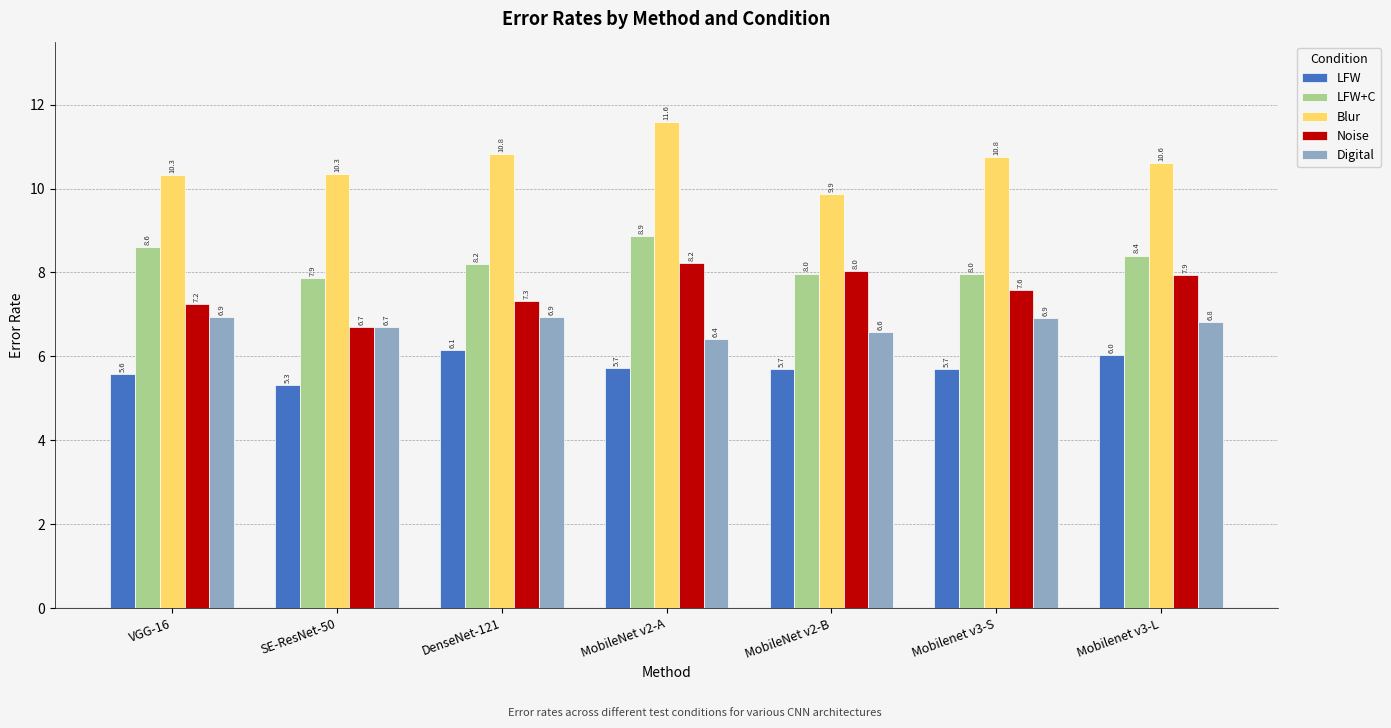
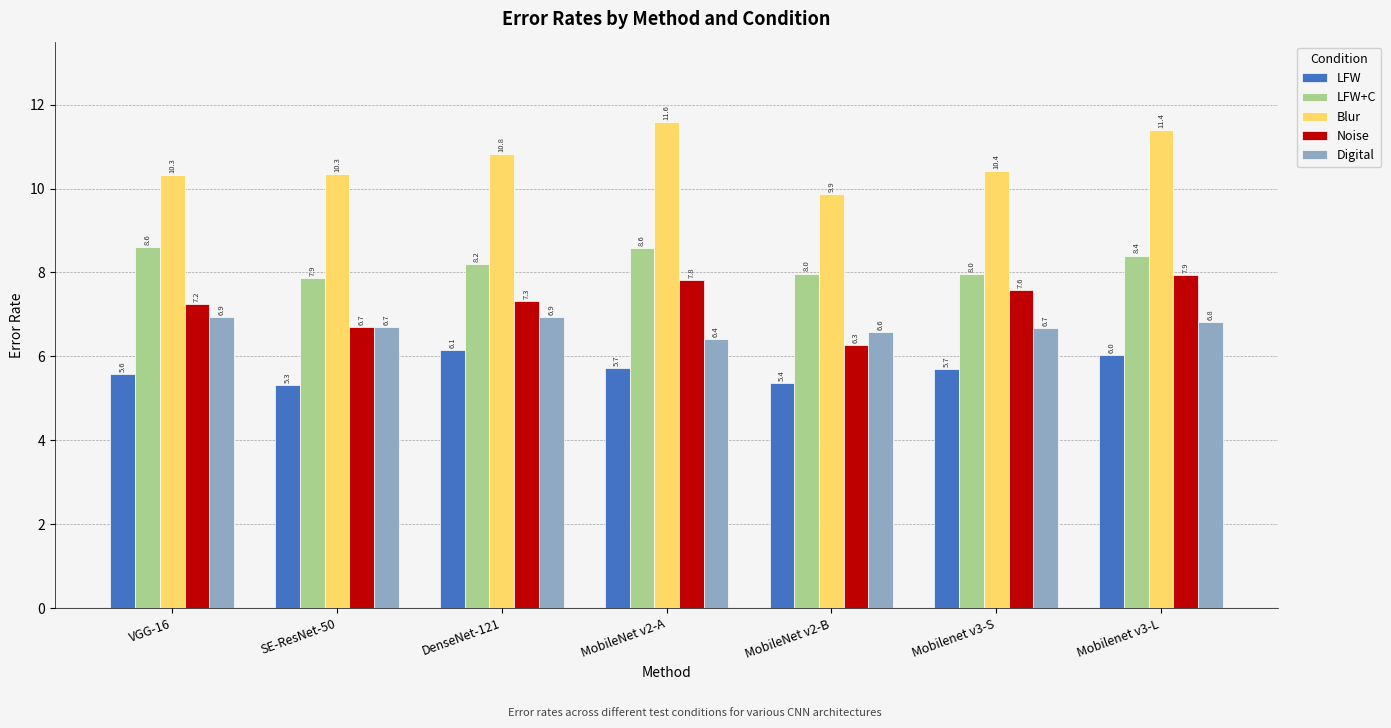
LFW+C, MobileNet v2-A: 8.9 -> 8.6
Noise, MobileNet v2-A: 8.2 -> 7.8
LFW, MobileNet v2-B: 5.7 -> 5.4
Noise, MobileNet v2-B: 8.0 -> 6.3
Blur, Mobilenet v3-S: 10.8 -> 10.4
Digital, Mobilenet v3-S: 6.9 -> 6.7
Blur, Mobilenet v3-L: 10.6 -> 11.4
